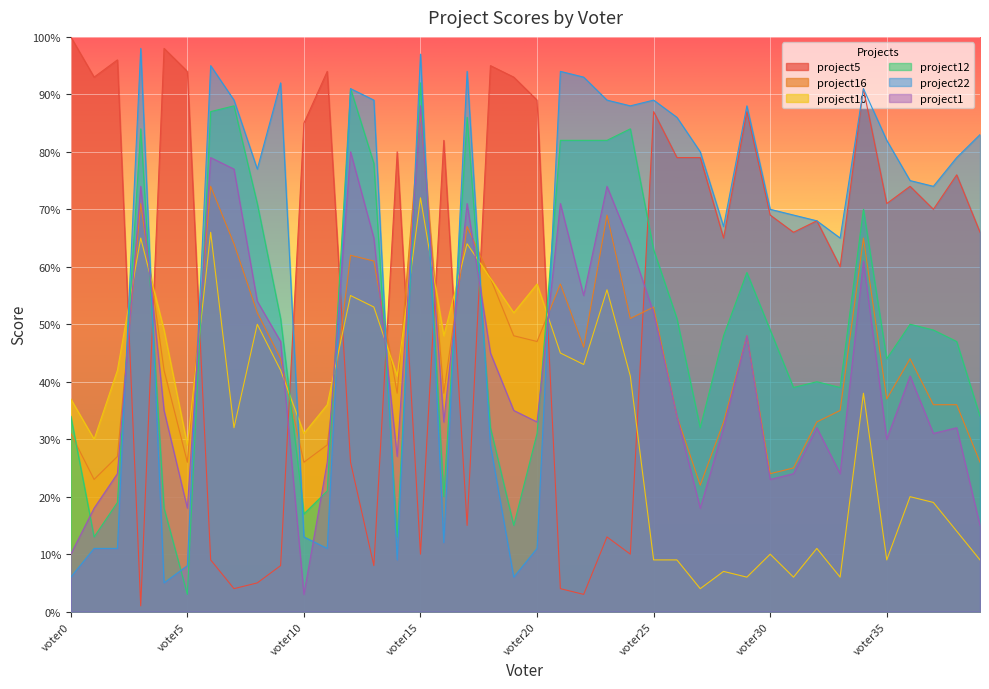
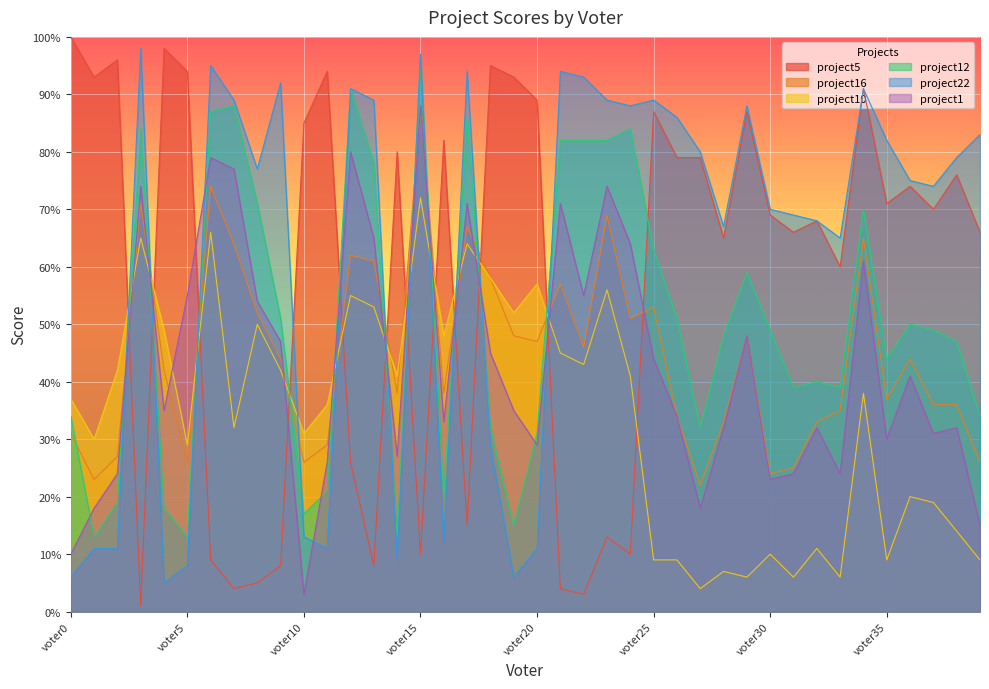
project12, voter5: 3% -> 13%
project1, voter5: 18% -> 55%
project12, voter15: 92% -> 96%
project1, voter20: 33% -> 29%
project1, voter25: 52% -> 44%
